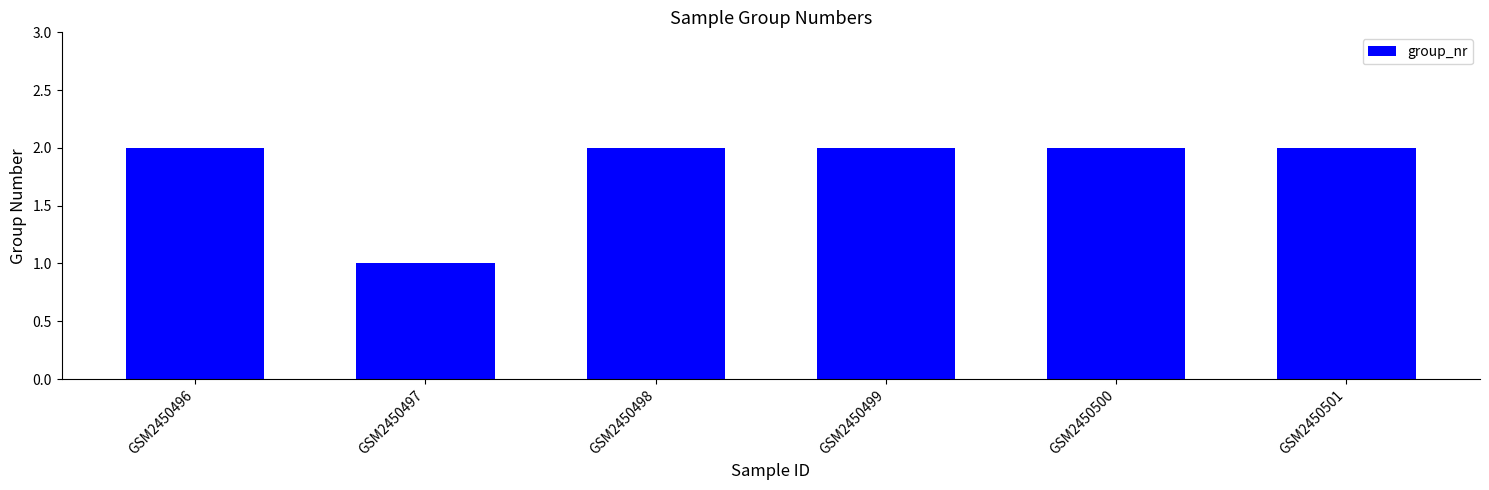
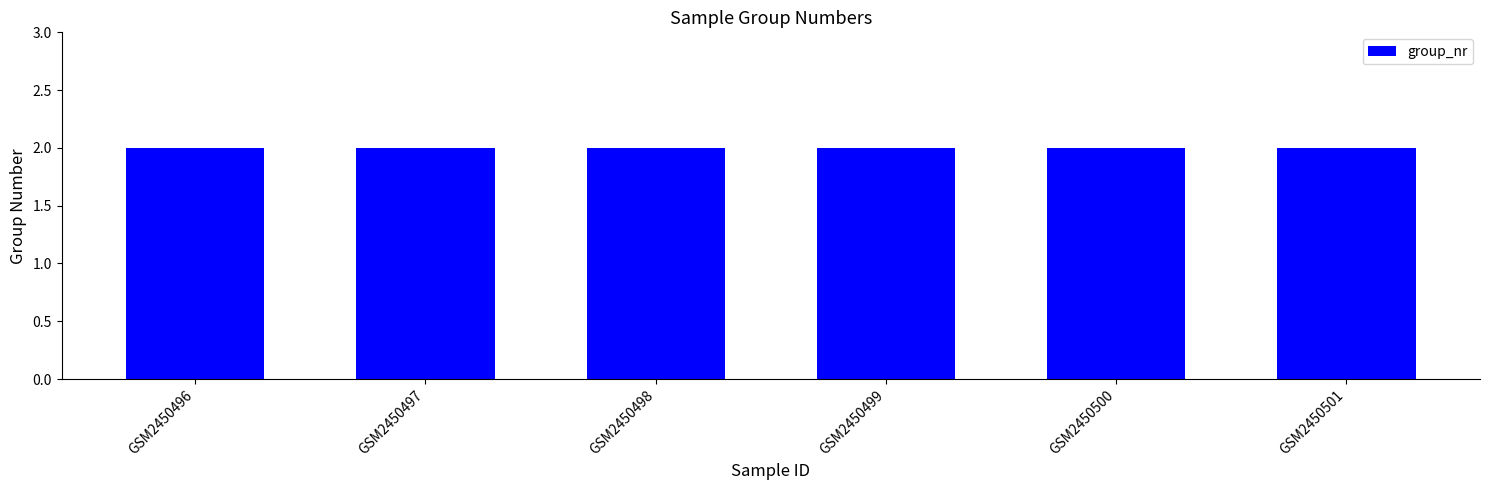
GSM2450497: 1 -> 2
